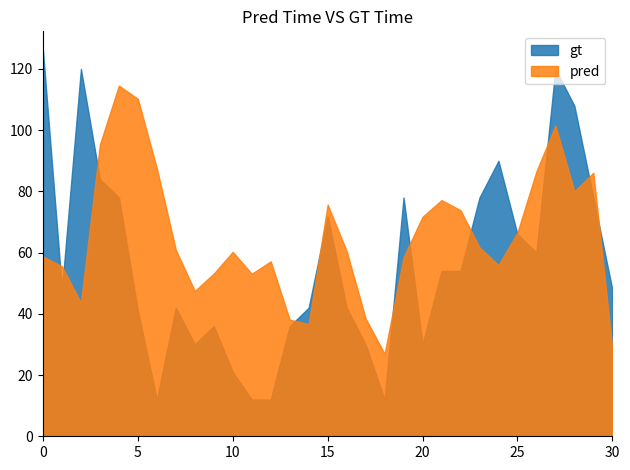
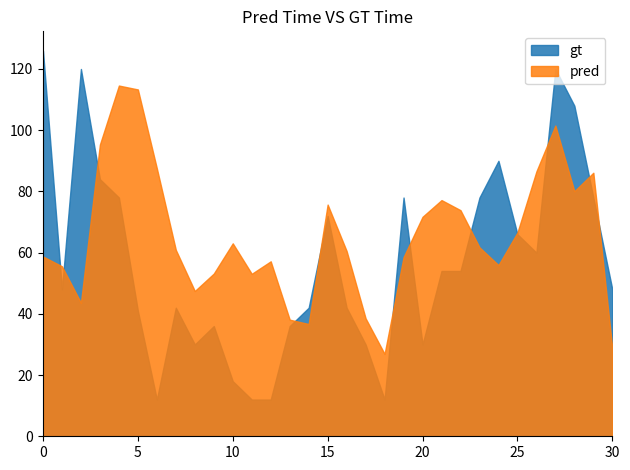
pred, 5: 110 -> 113
gt, 10: 21 -> 18
pred, 10: 60 -> 63
